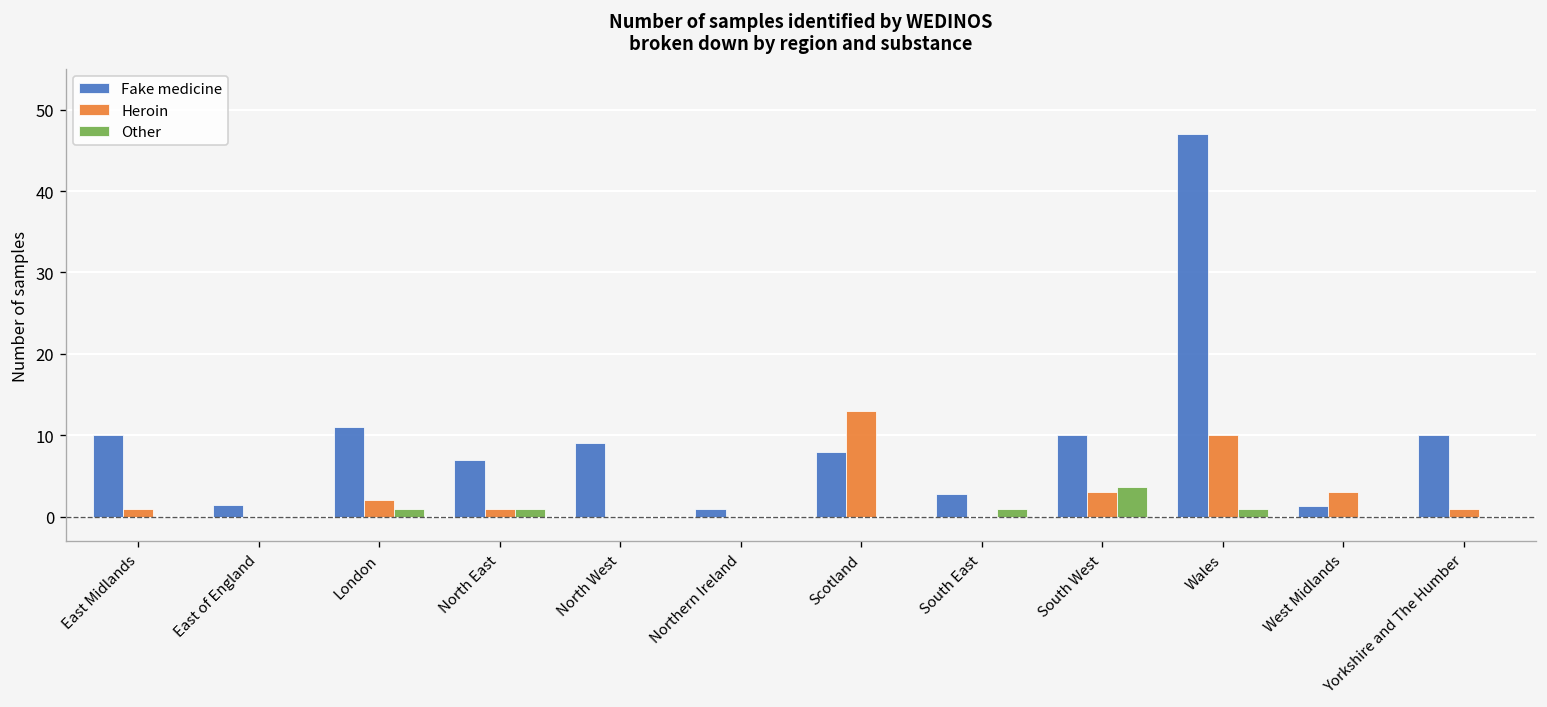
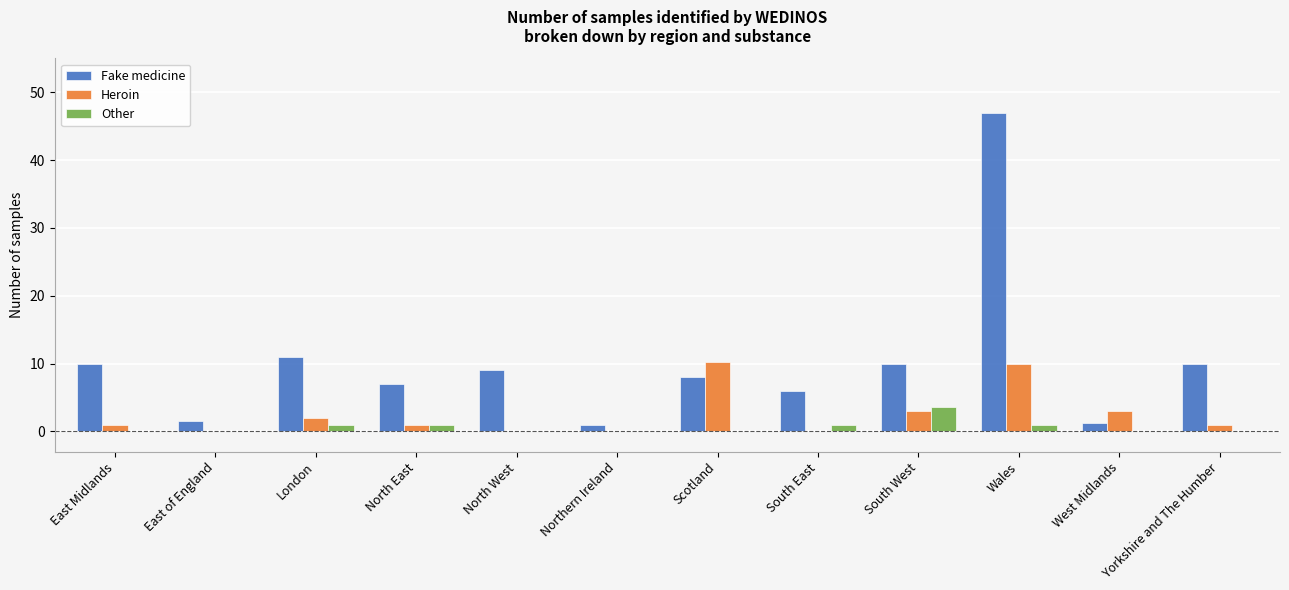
Heroin, Scotland: 13 -> 10
Fake medicine, South East: 3 -> 6
